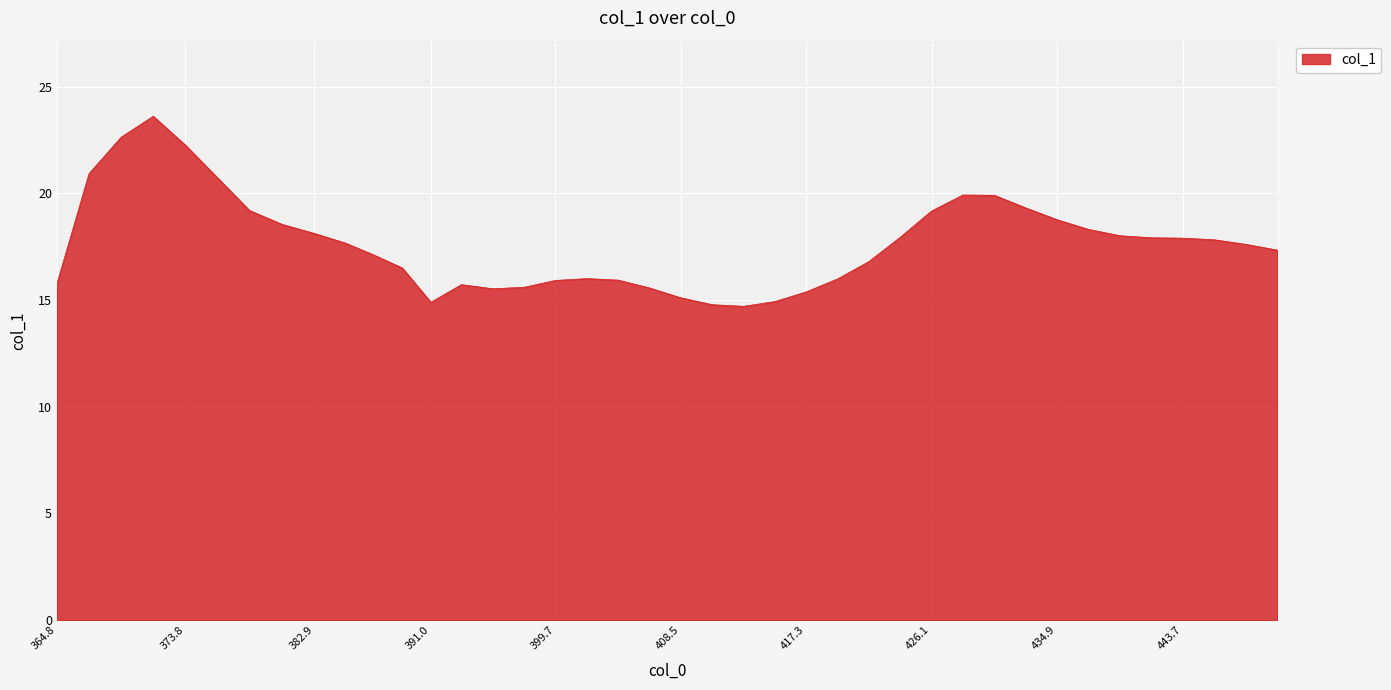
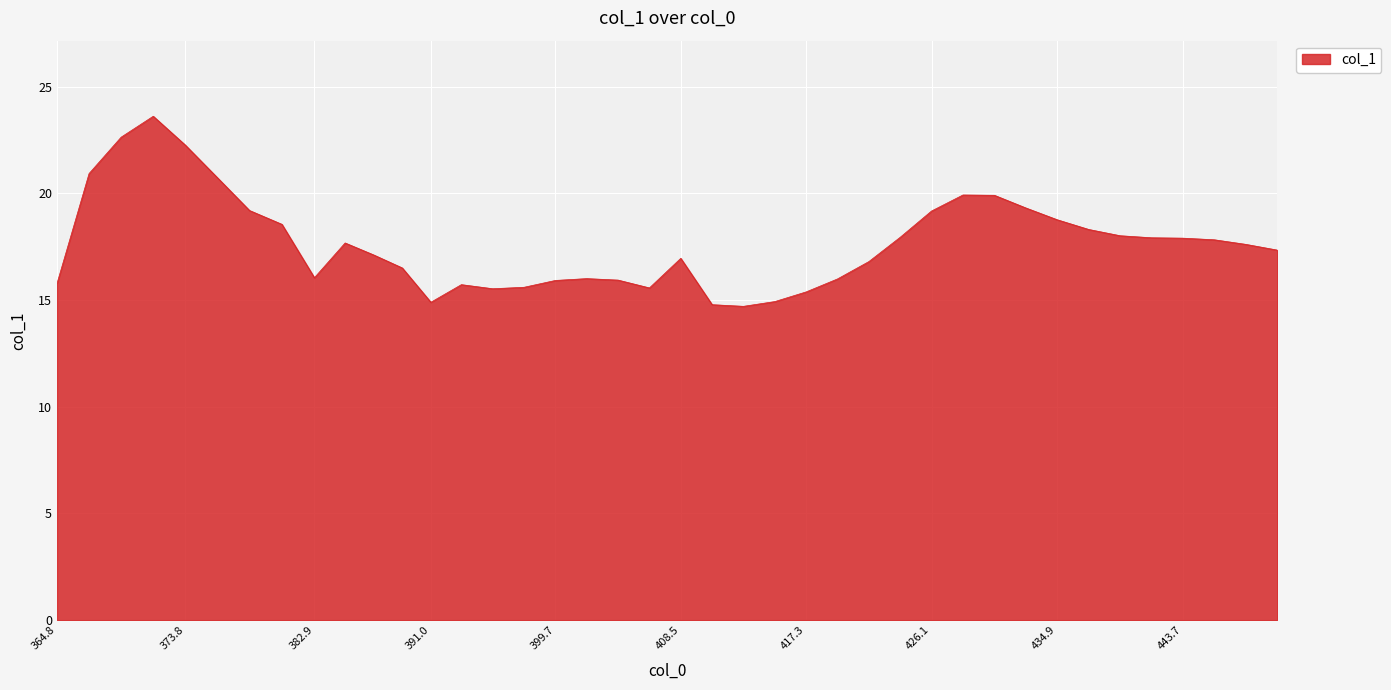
382.9: 18.1 -> 16.0
408.5: 15.1 -> 17.0
